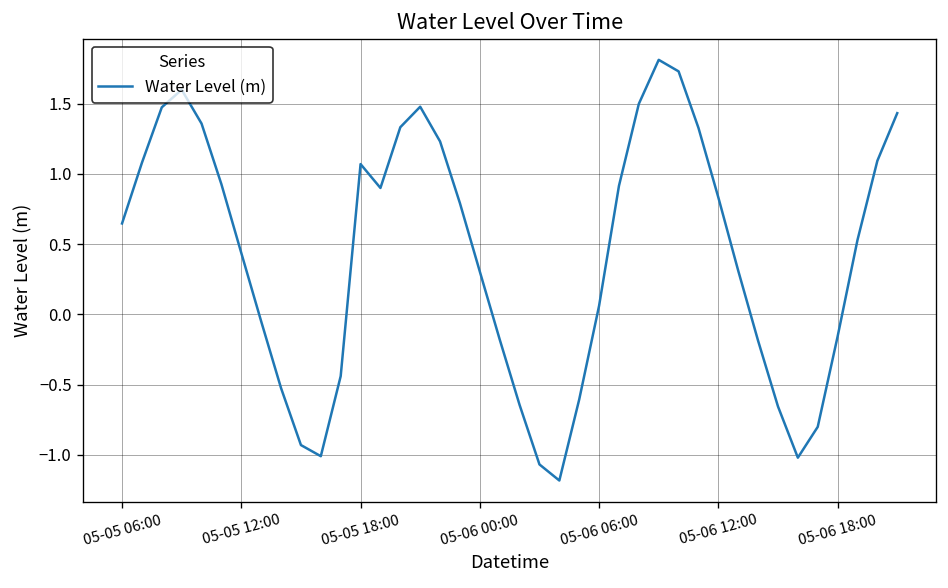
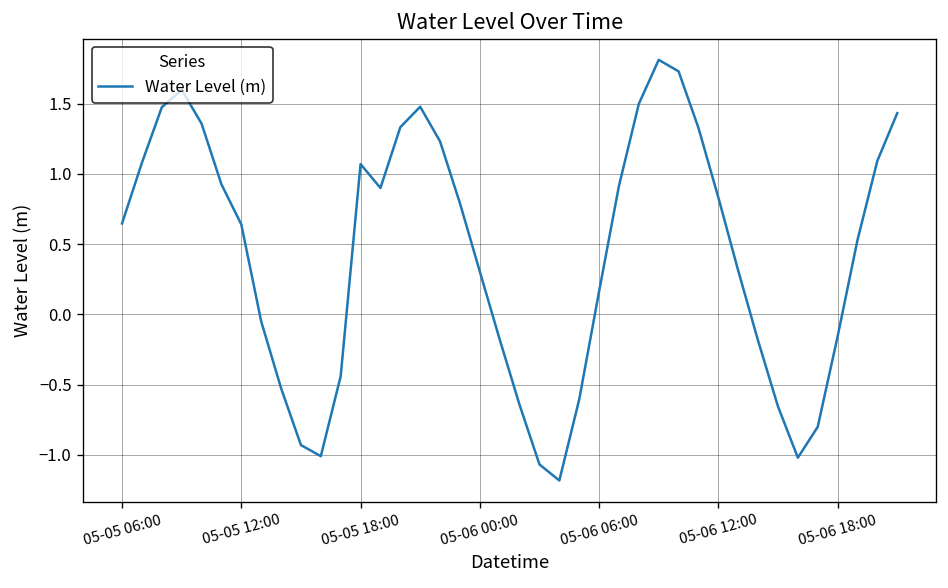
05-05 12:00: 0.44 -> 0.64
05-06 06:00: 0.06 -> 0.16
